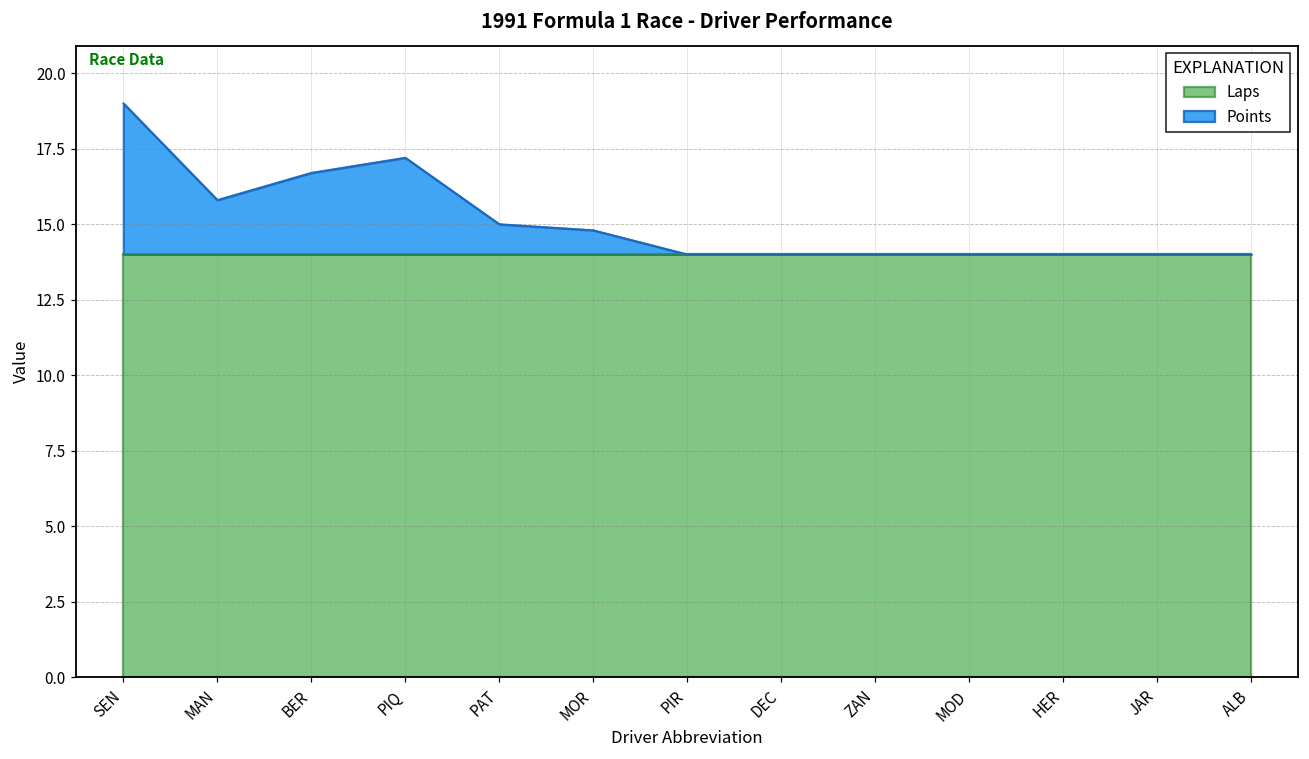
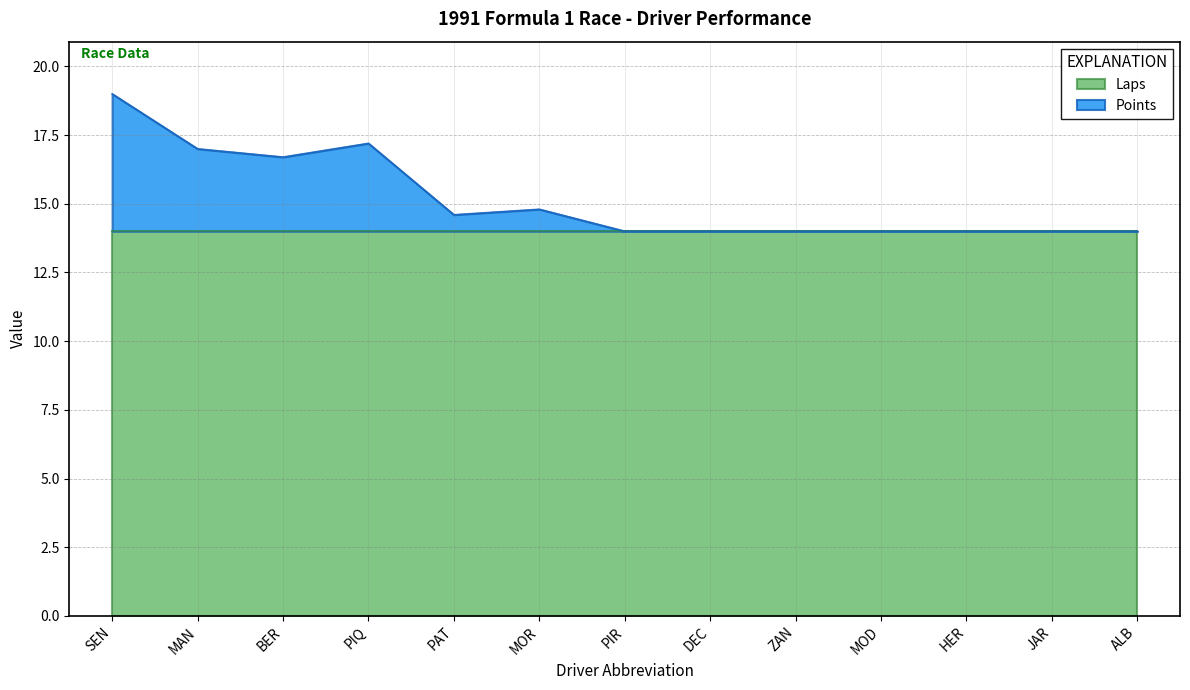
Points, MAN: 15.8 -> 17.0
Points, PAT: 15.0 -> 14.6
